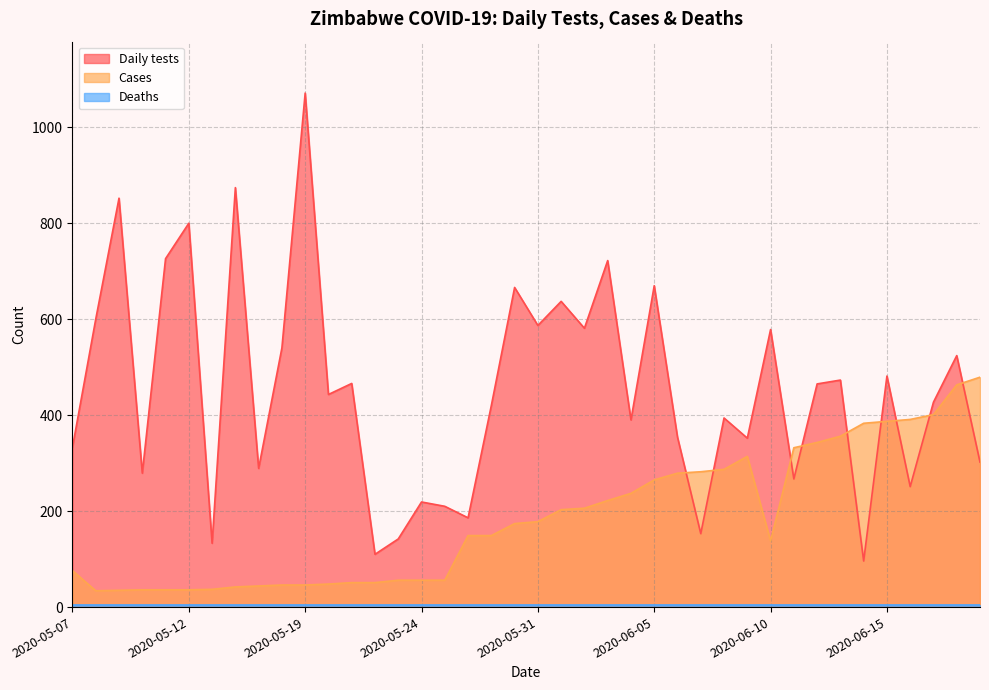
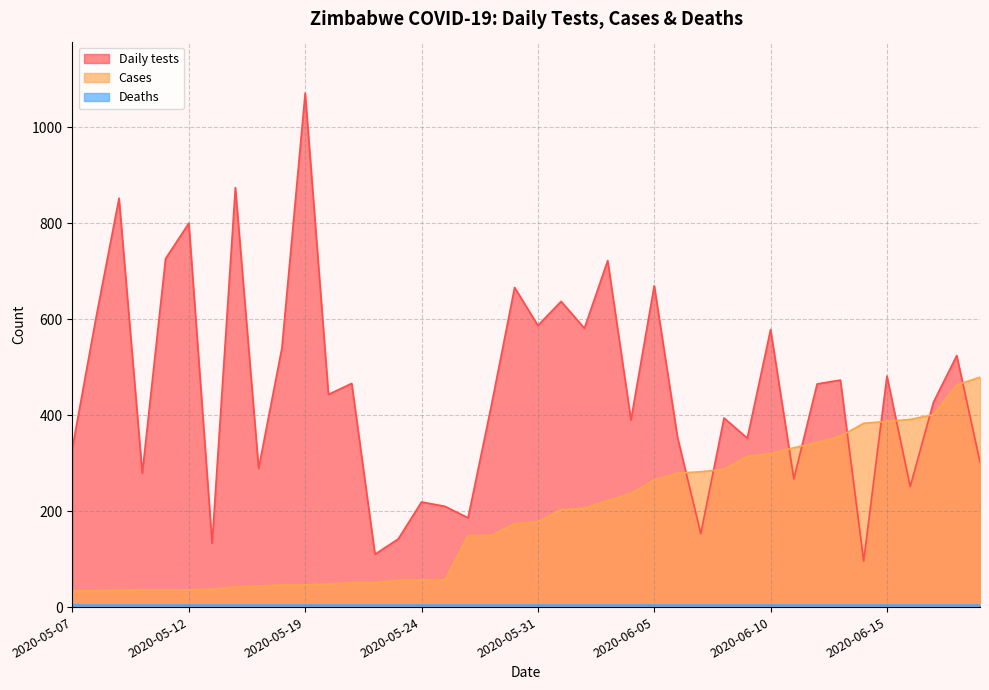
Cases, 2020-05-07: 80 -> 30
Cases, 2020-06-10: 140 -> 320
